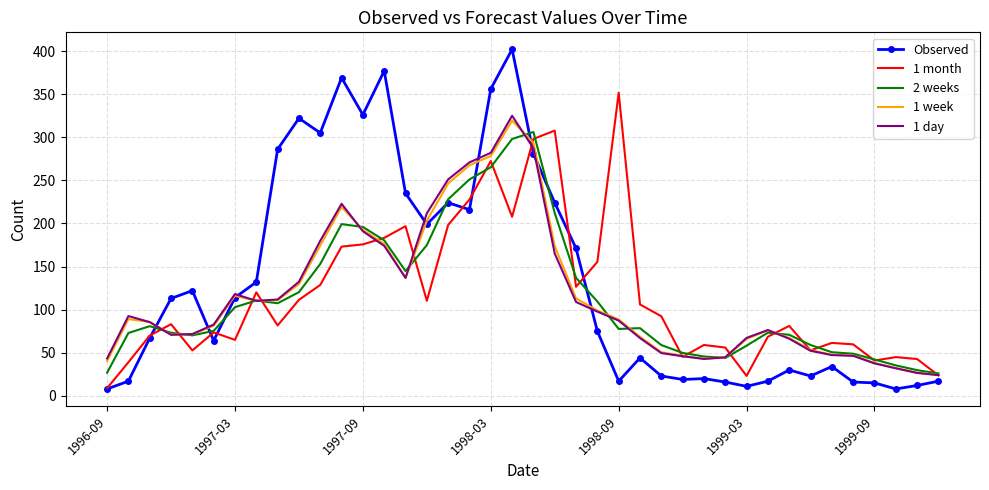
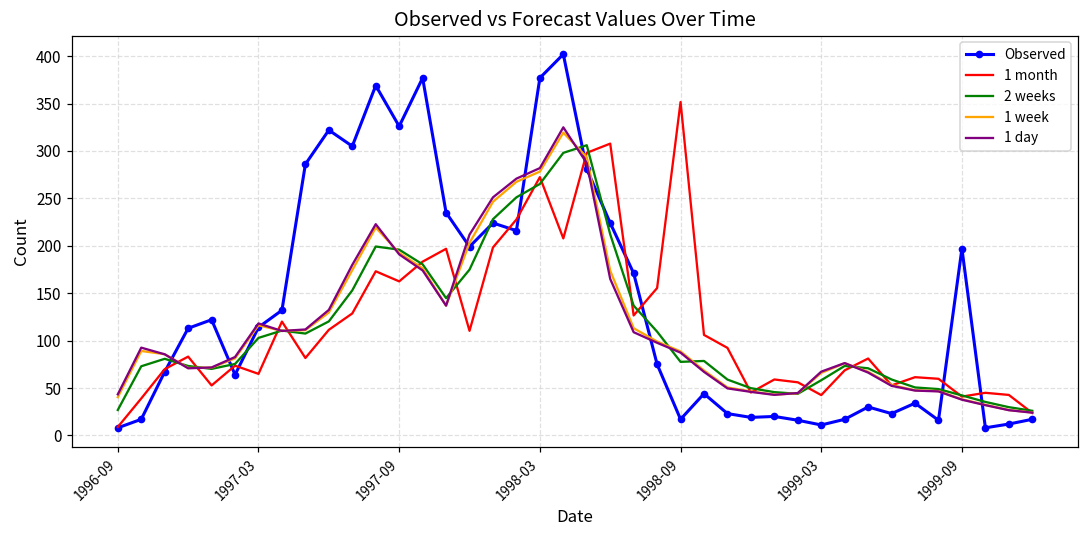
1 month, 1997-09: 180 -> 160
Observed, 1998-03: 360 -> 380
1 month, 1999-03: 20 -> 40
Observed, 1999-09: 20 -> 200
